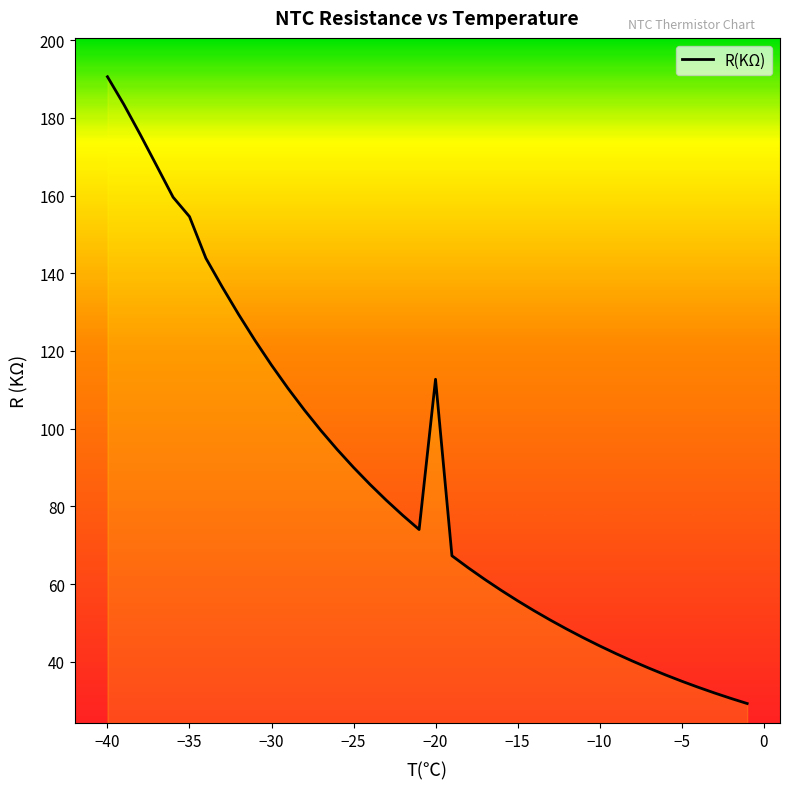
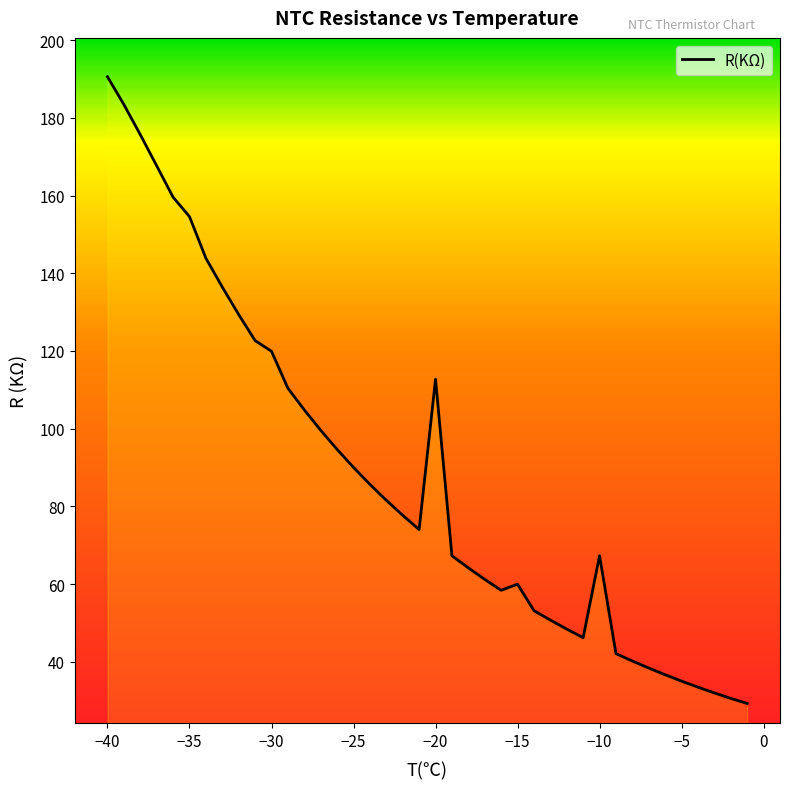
−30: 116 -> 120
−15: 56 -> 60
−10: 44 -> 67
